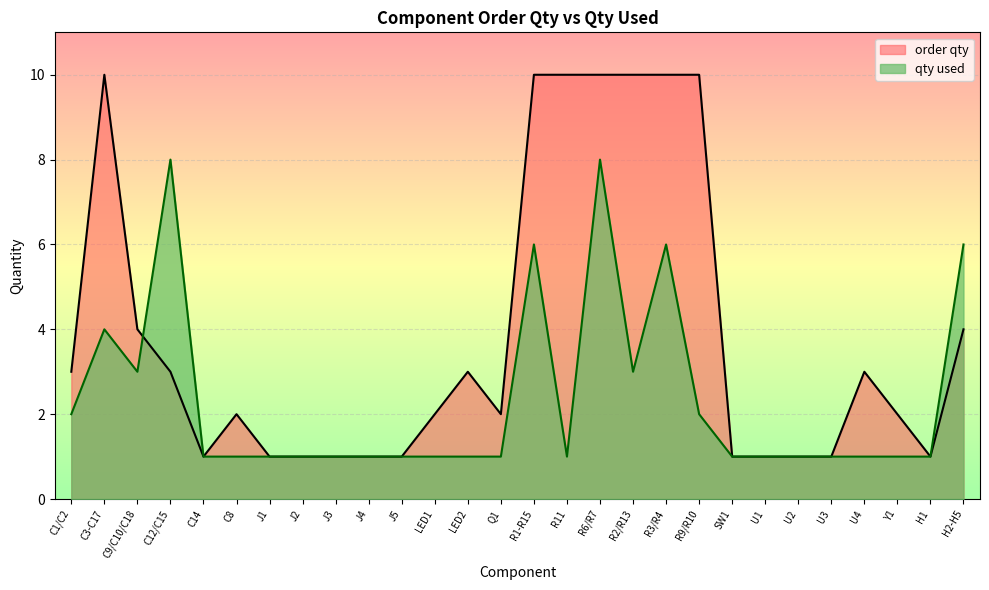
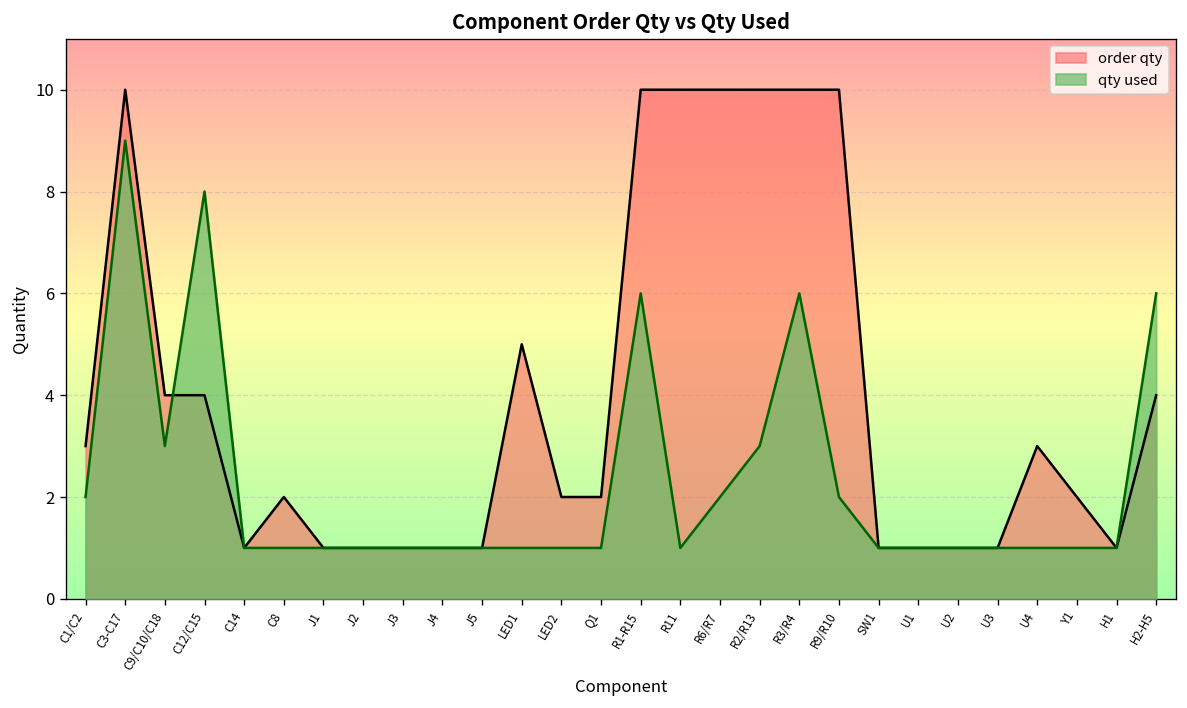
qty used, C3-C17: 4 -> 9
order qty, C12/C15: 3 -> 4
order qty, LED1: 2 -> 5
order qty, LED2: 3 -> 2
qty used, R6/R7: 8 -> 2
